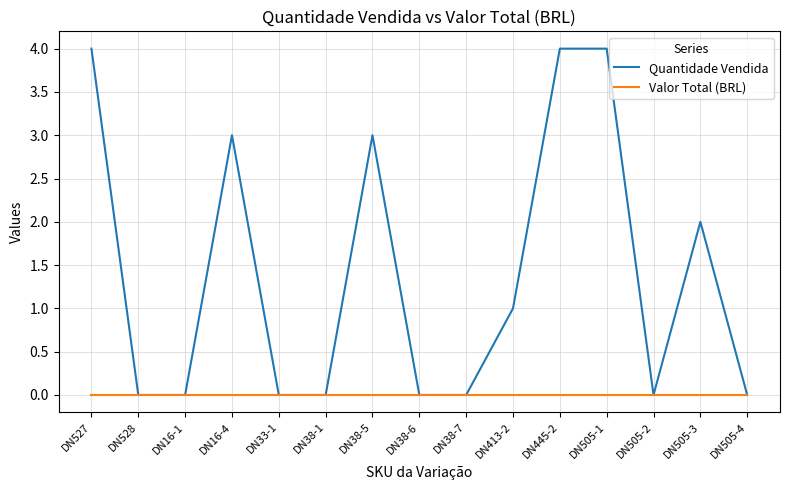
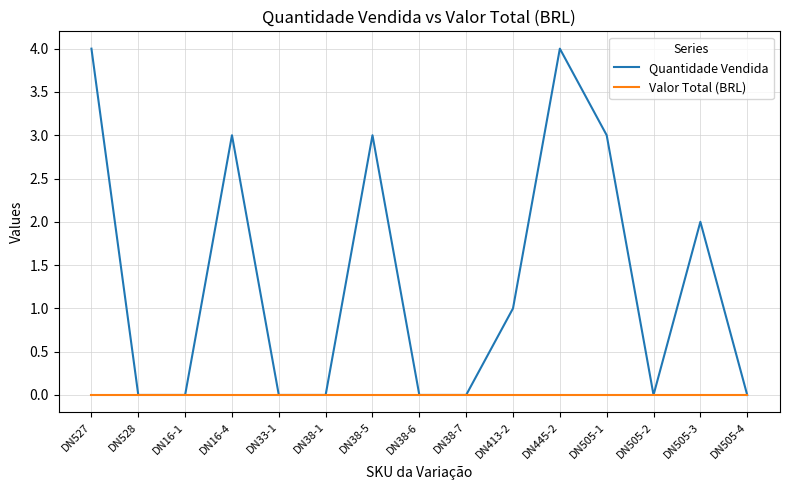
Quantidade Vendida, DN505-1: 4 -> 3
